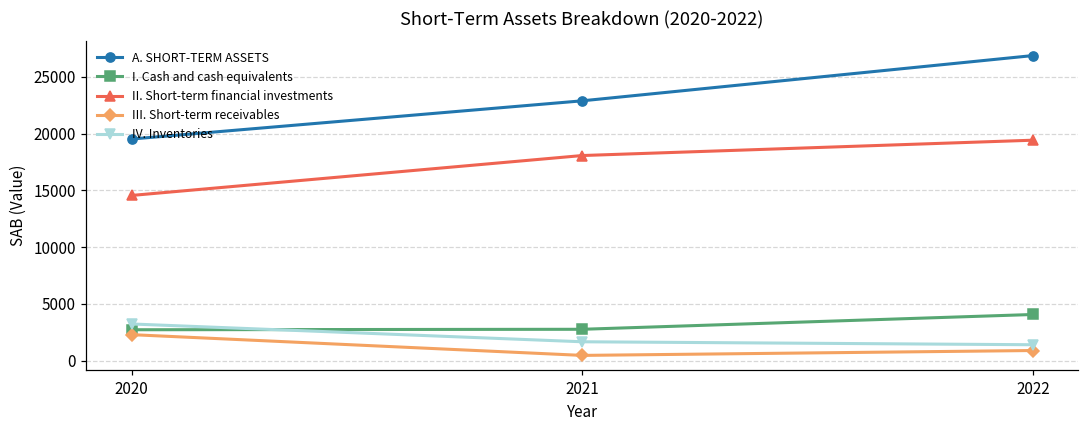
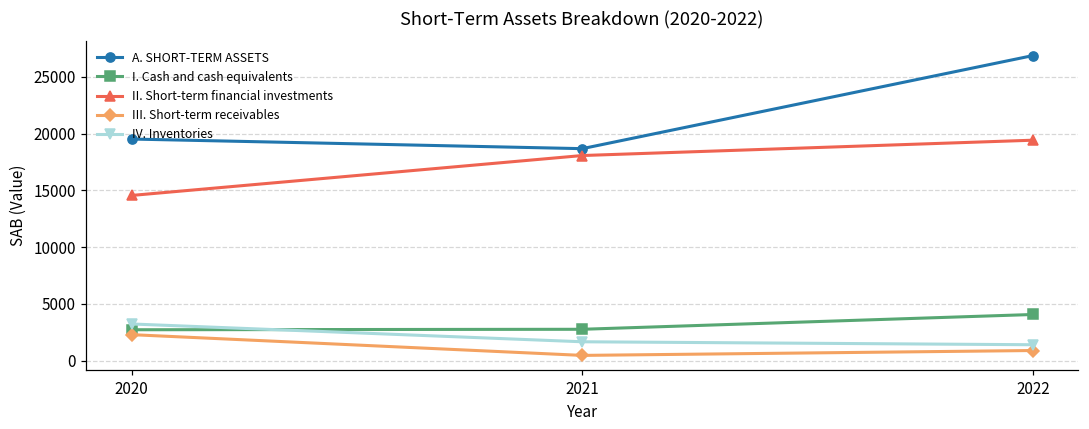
A. SHORT-TERM ASSETS, 2021: 22900 -> 18700
